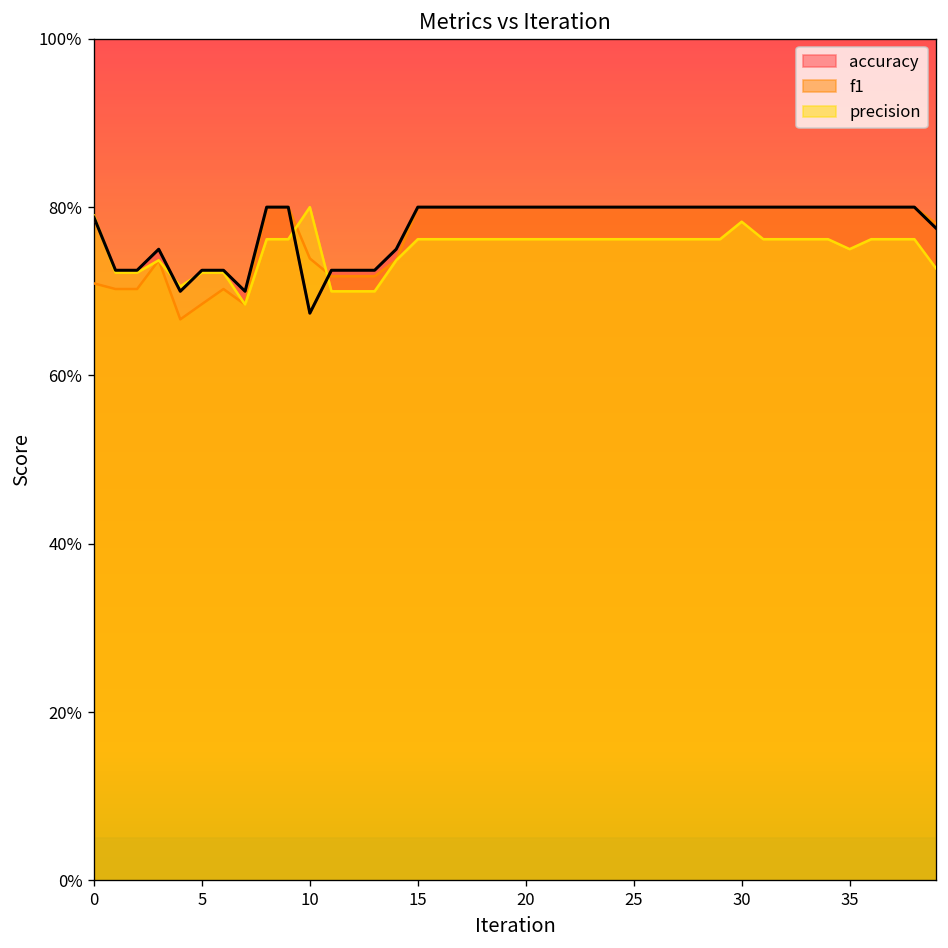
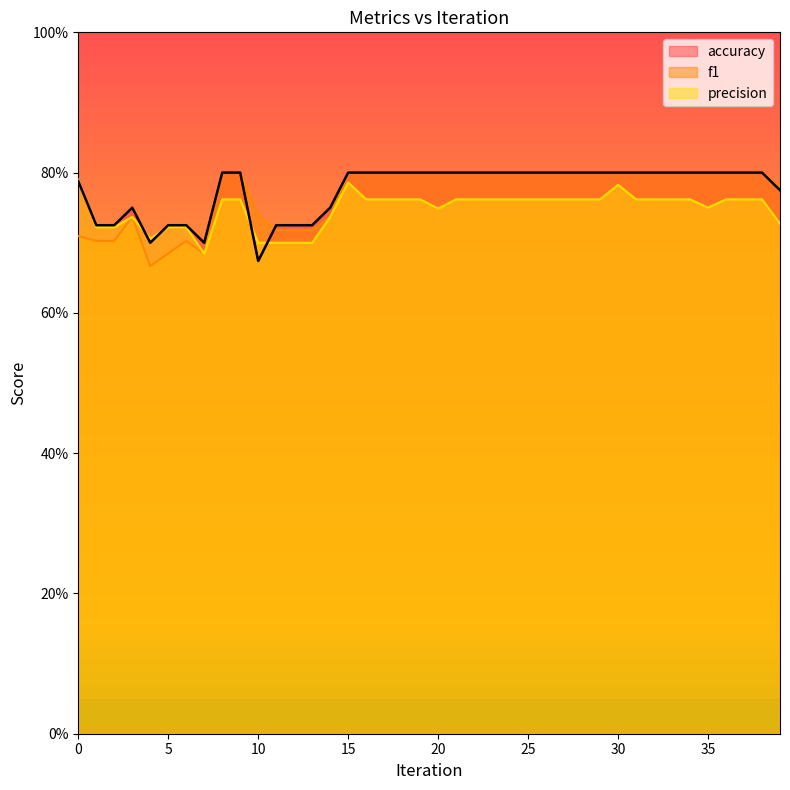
precision, 10: 80% -> 70%
precision, 15: 76% -> 79%
precision, 20: 76% -> 75%
